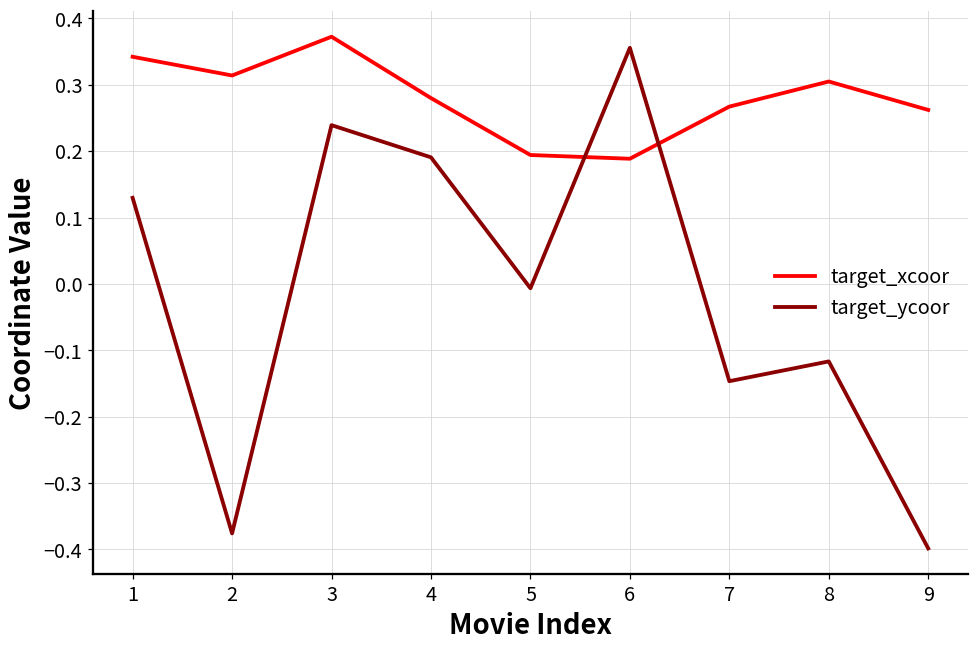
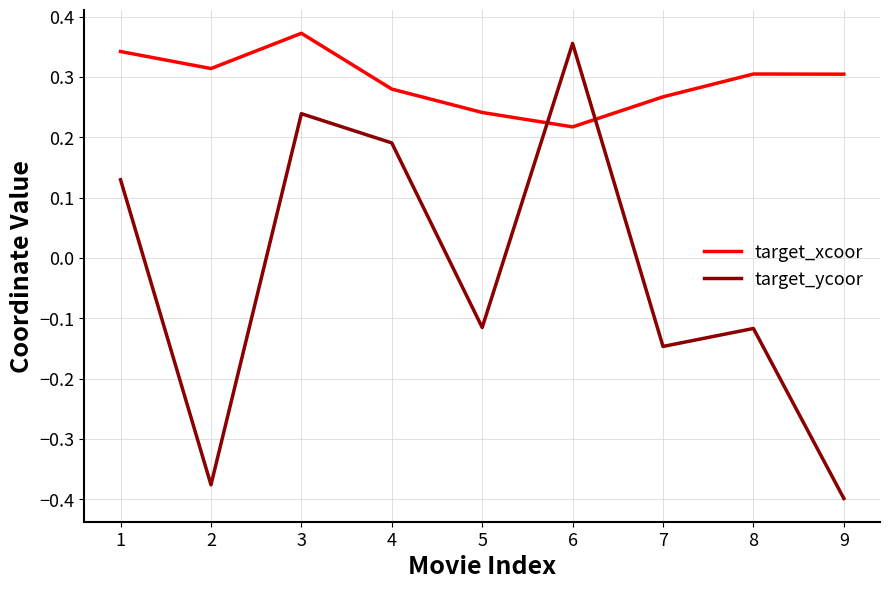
target_xcoor, 5: 0.19 -> 0.24
target_ycoor, 5: -0.01 -> -0.12
target_xcoor, 6: 0.19 -> 0.22
target_xcoor, 9: 0.26 -> 0.30
